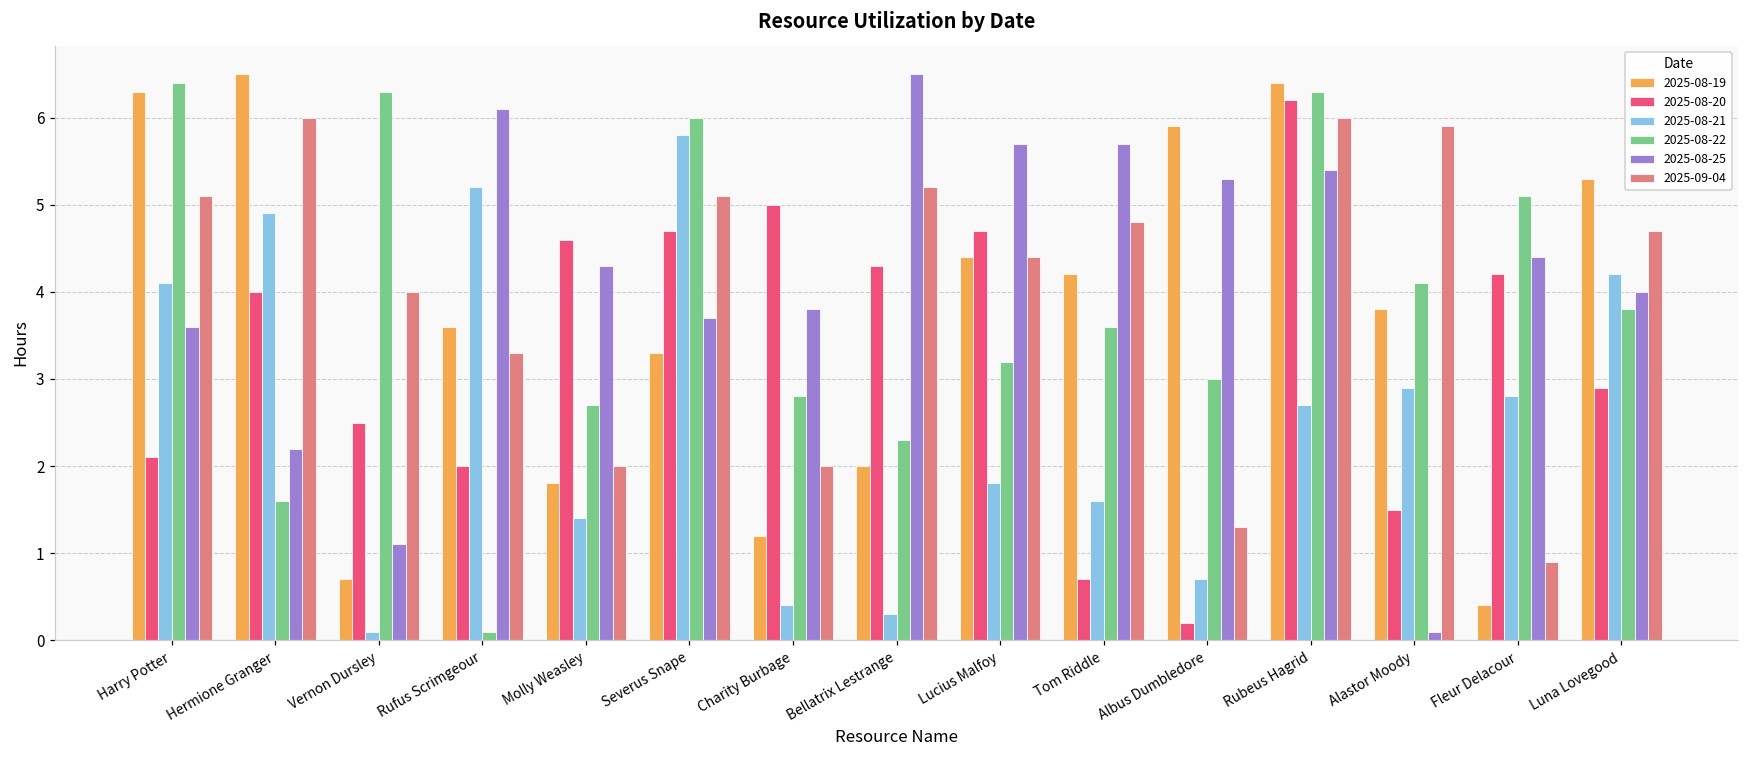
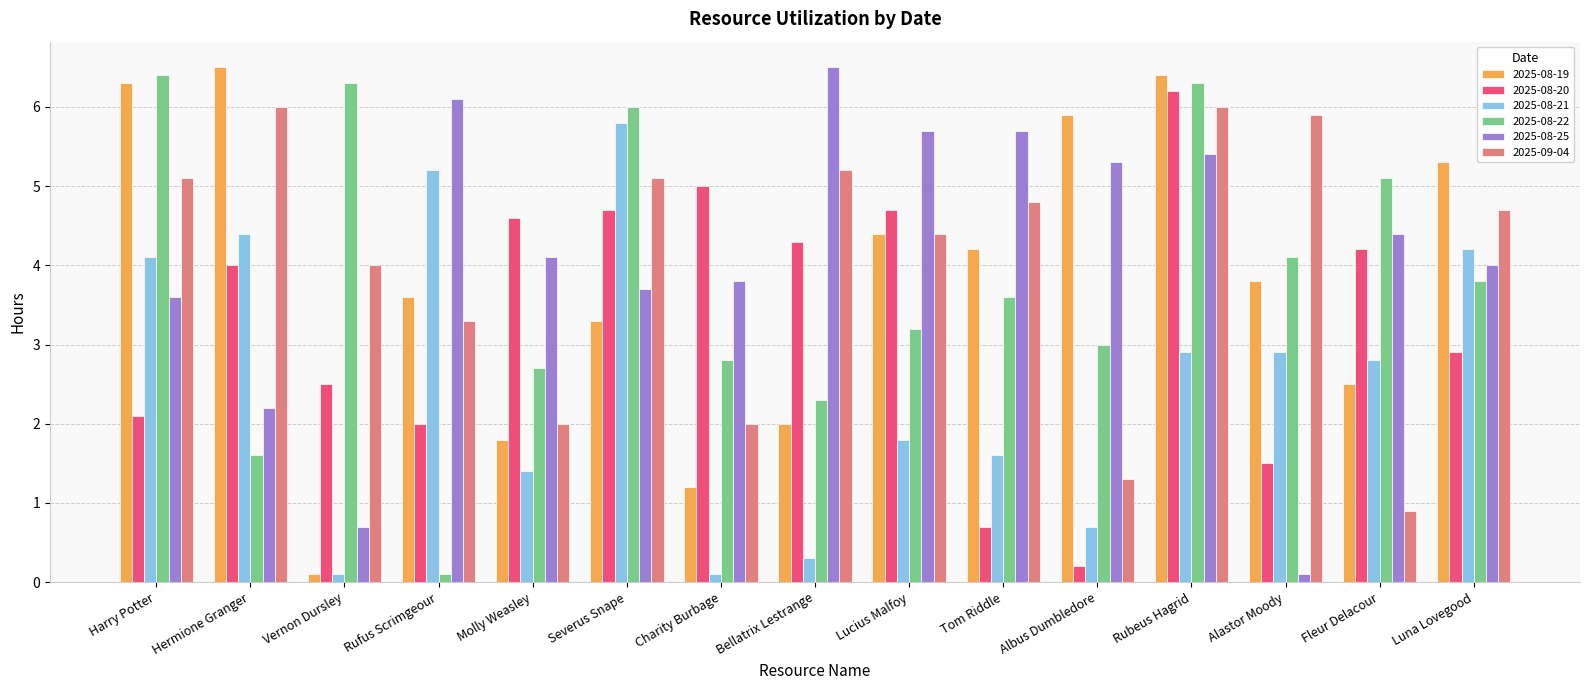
2025-08-21, Hermione Granger: 4.9 -> 4.4
2025-08-19, Vernon Dursley: 0.7 -> 0.1
2025-08-25, Vernon Dursley: 1.1 -> 0.7
2025-08-25, Molly Weasley: 4.3 -> 4.1
2025-08-21, Charity Burbage: 0.4 -> 0.1
2025-08-21, Rubeus Hagrid: 2.7 -> 2.9
2025-08-19, Fleur Delacour: 0.4 -> 2.5
